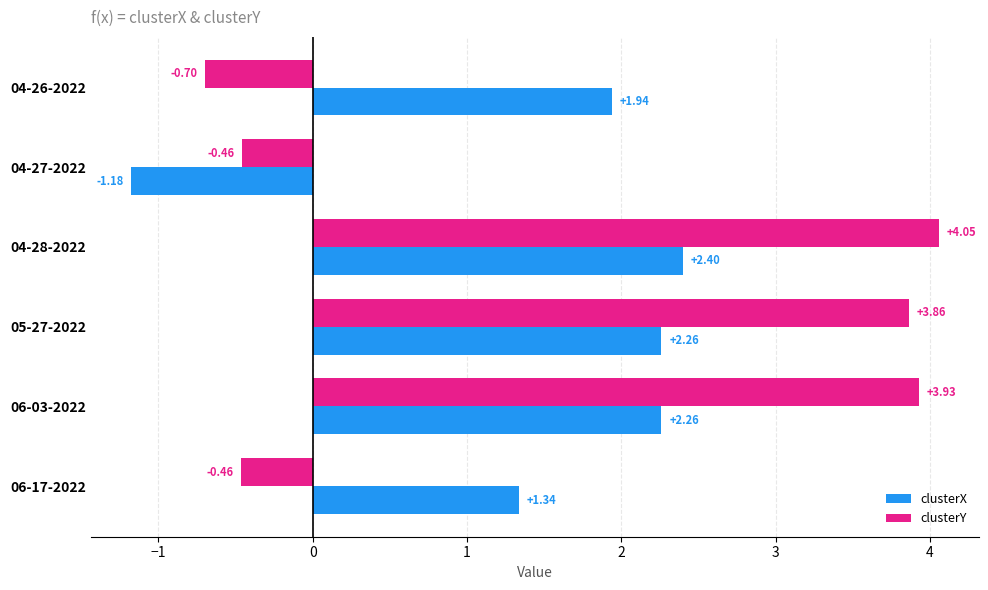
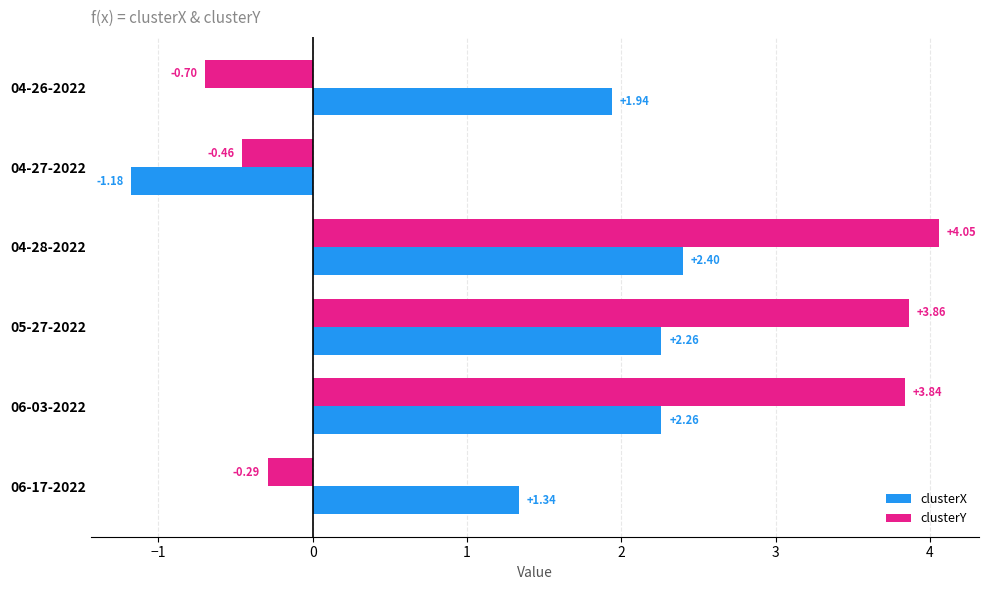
clusterY, 06-03-2022: +3.93 -> +3.84
clusterY, 06-17-2022: -0.46 -> -0.29
